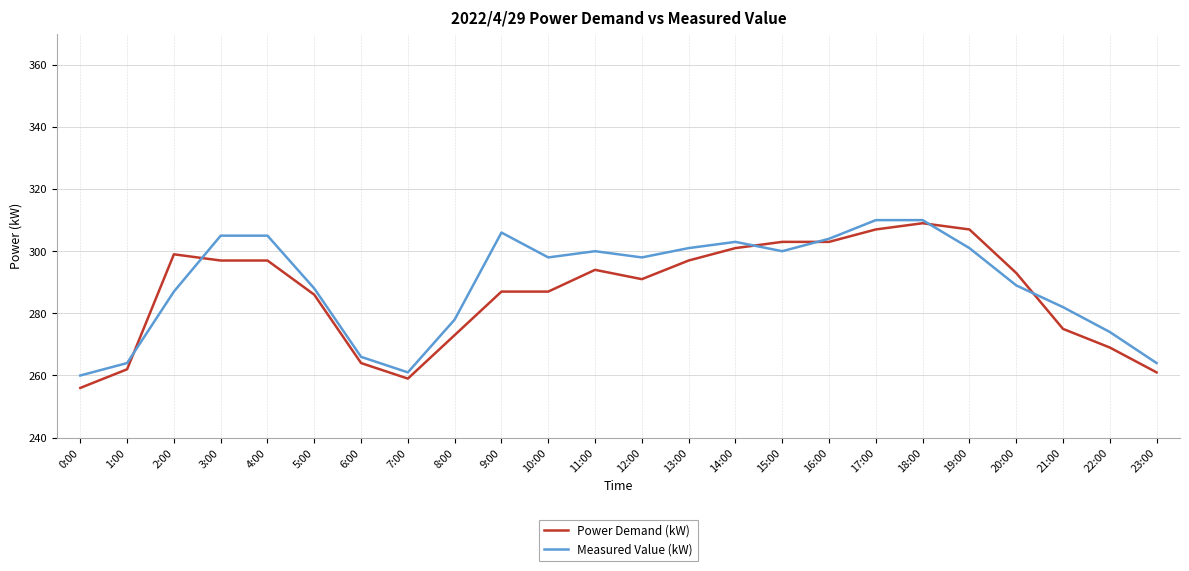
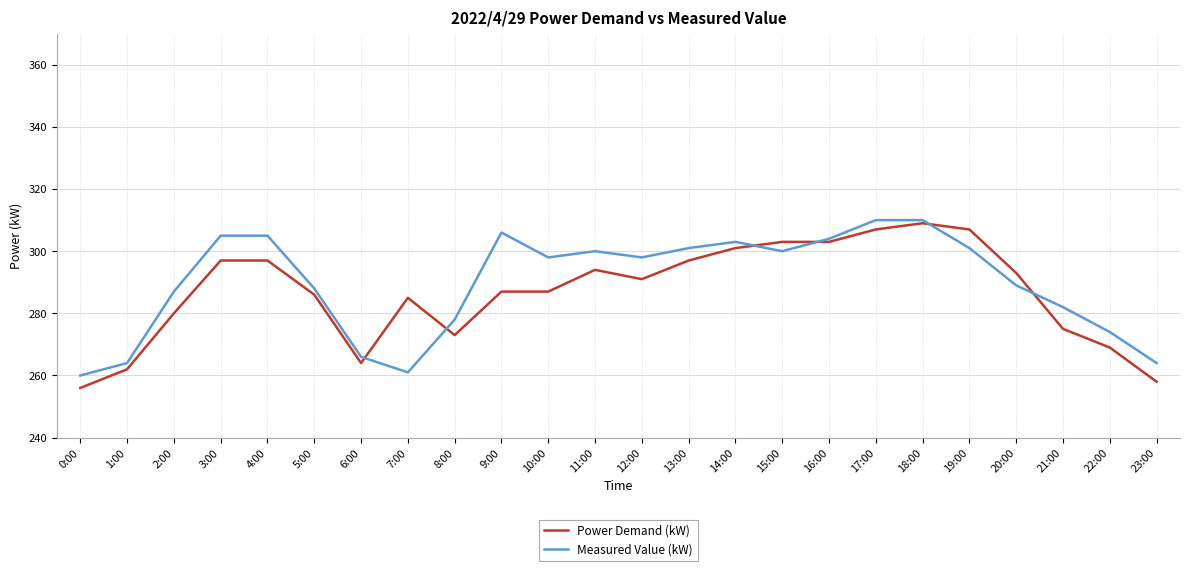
Power Demand (kW), 2:00: 299 -> 280
Power Demand (kW), 7:00: 259 -> 285
Power Demand (kW), 23:00: 261 -> 258
